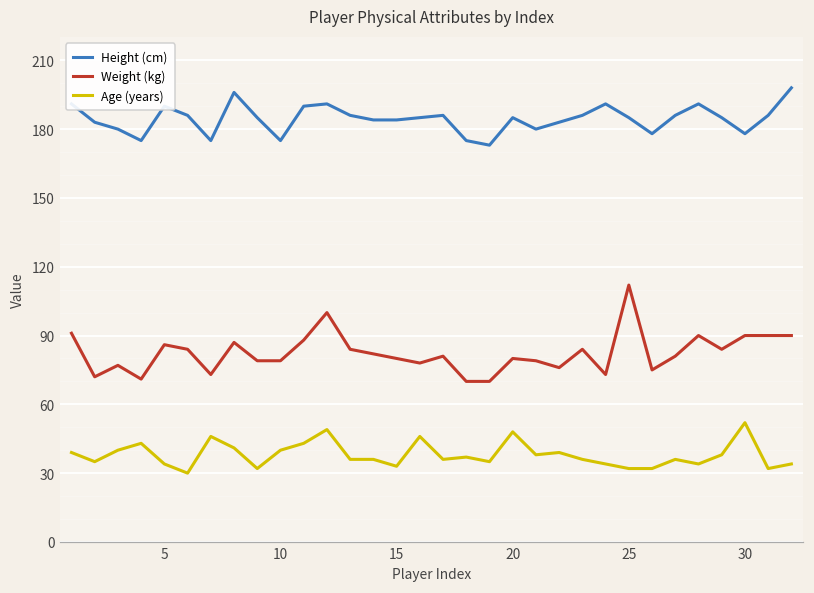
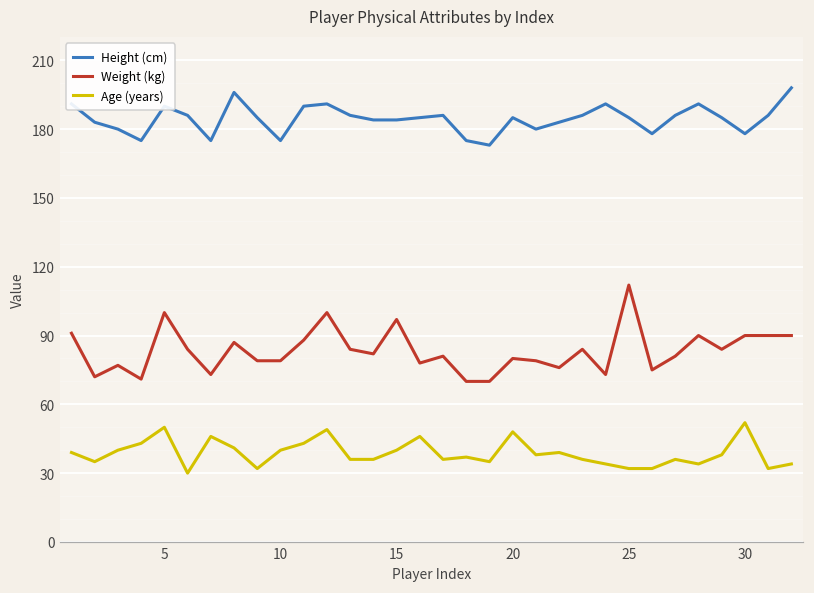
Weight (kg), 5: 86 -> 100
Age (years), 5: 34 -> 50
Weight (kg), 15: 80 -> 97
Age (years), 15: 33 -> 40
